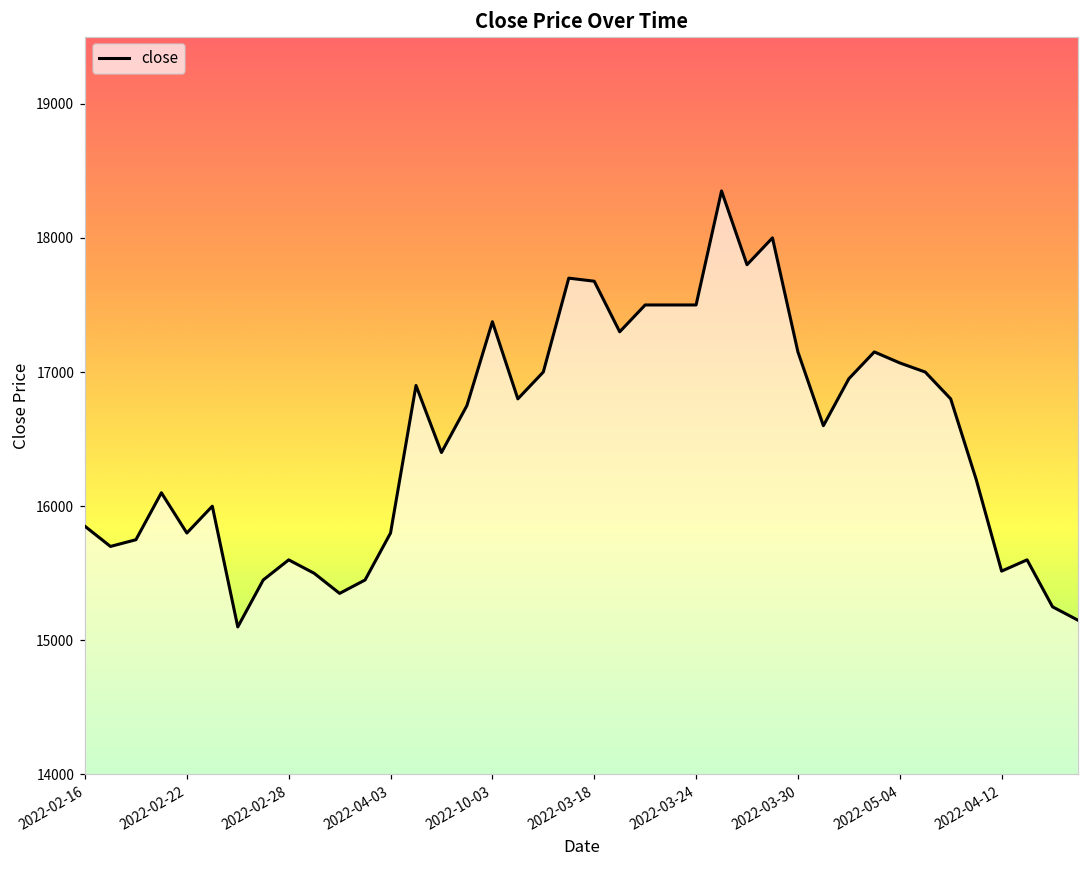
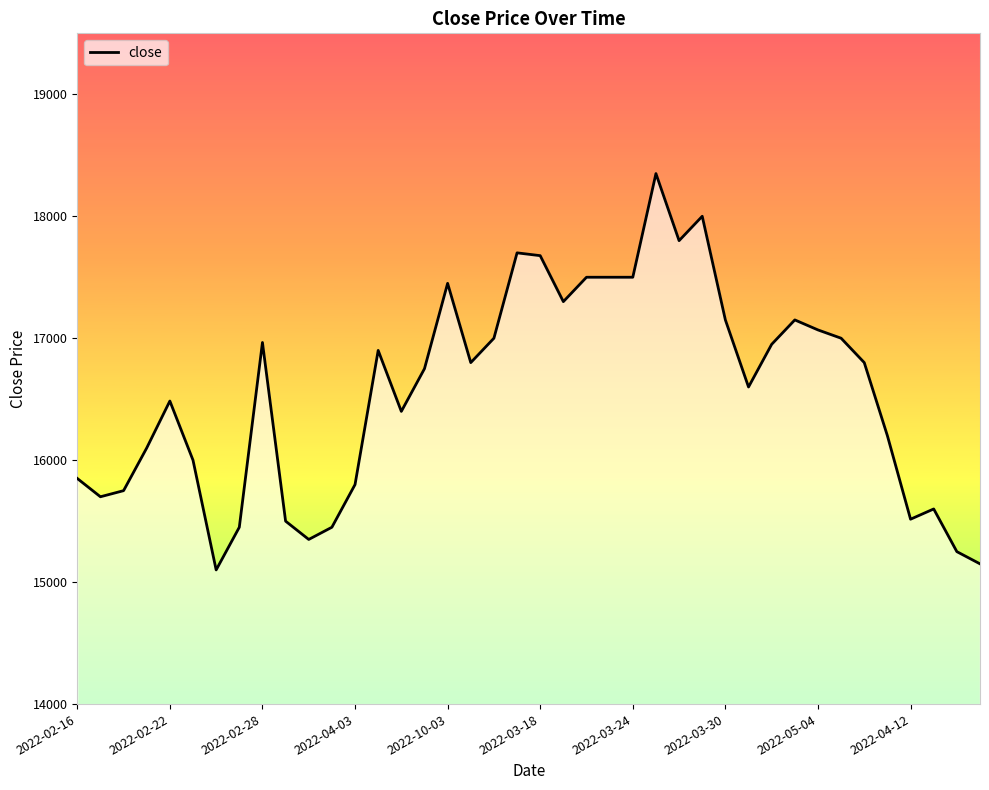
2022-02-22: 15800 -> 16490
2022-02-28: 15600 -> 16970
2022-10-03: 17380 -> 17450
